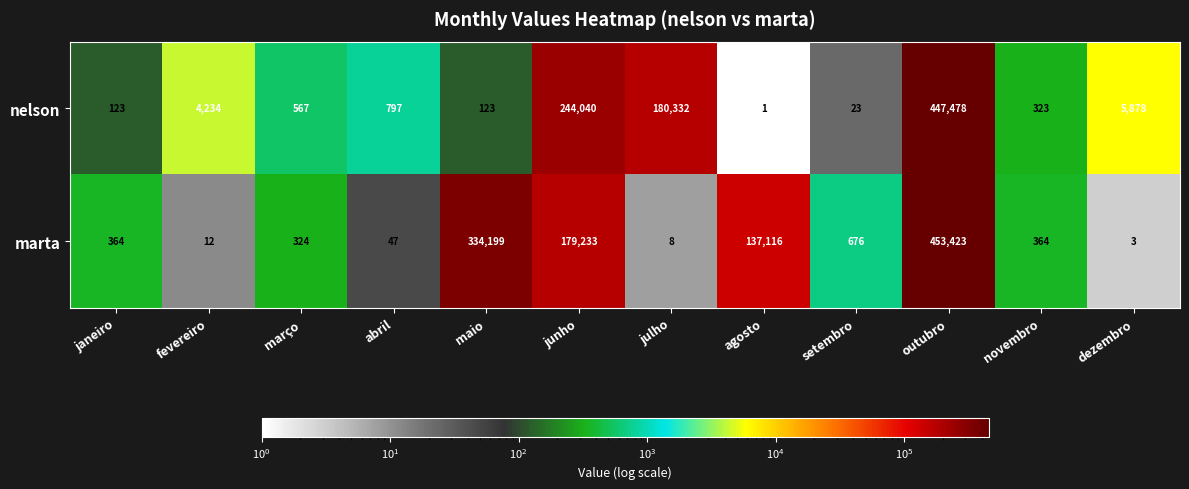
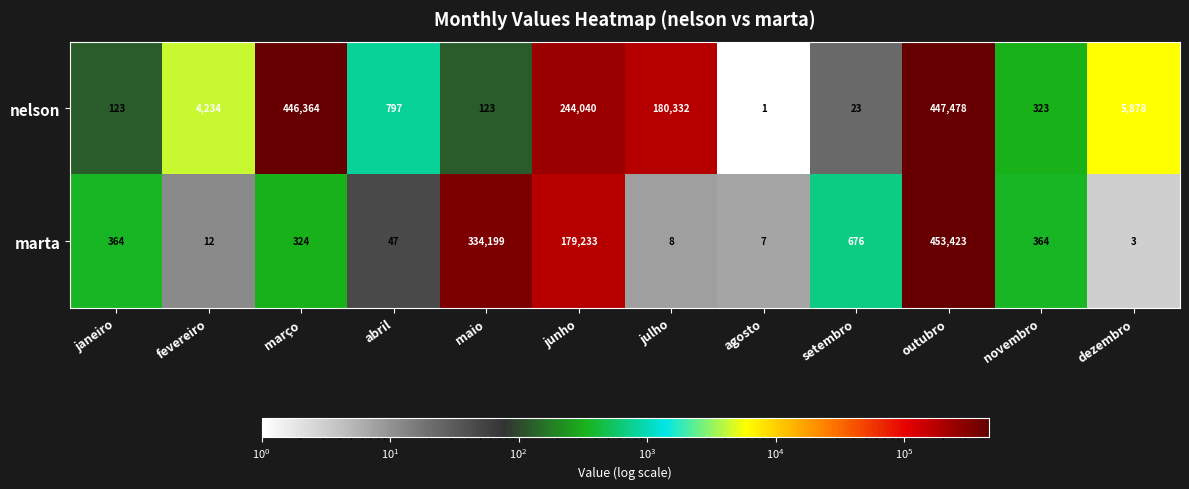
nelson, março: 567 -> 446,364
marta, agosto: 137,116 -> 7
